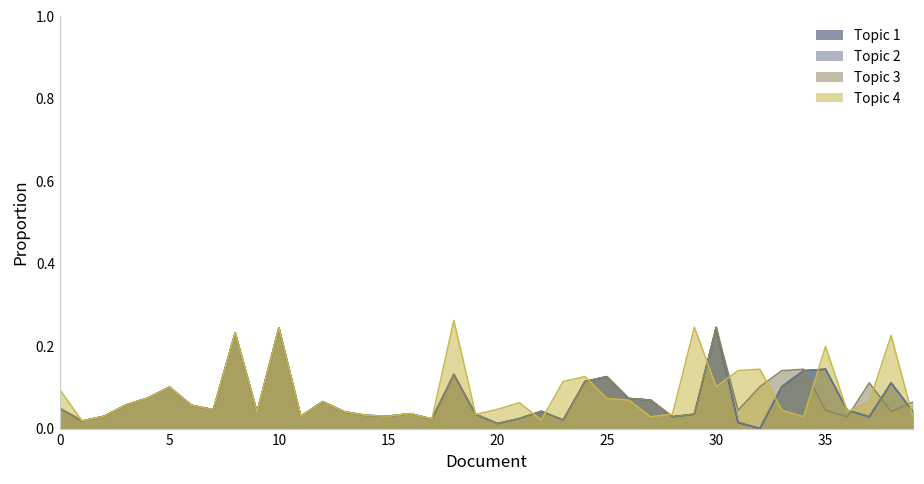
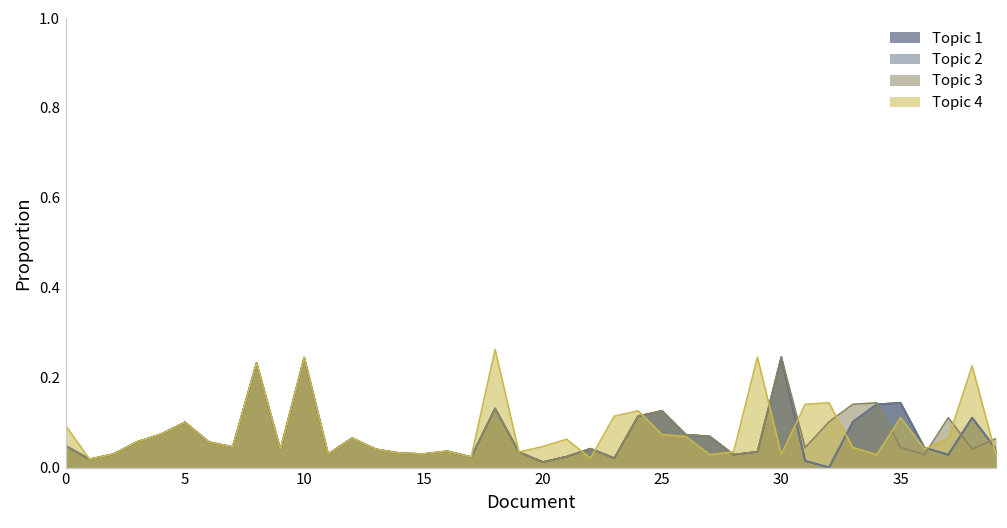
Topic 4, 30: 0.10 -> 0.03
Topic 4, 35: 0.20 -> 0.11
